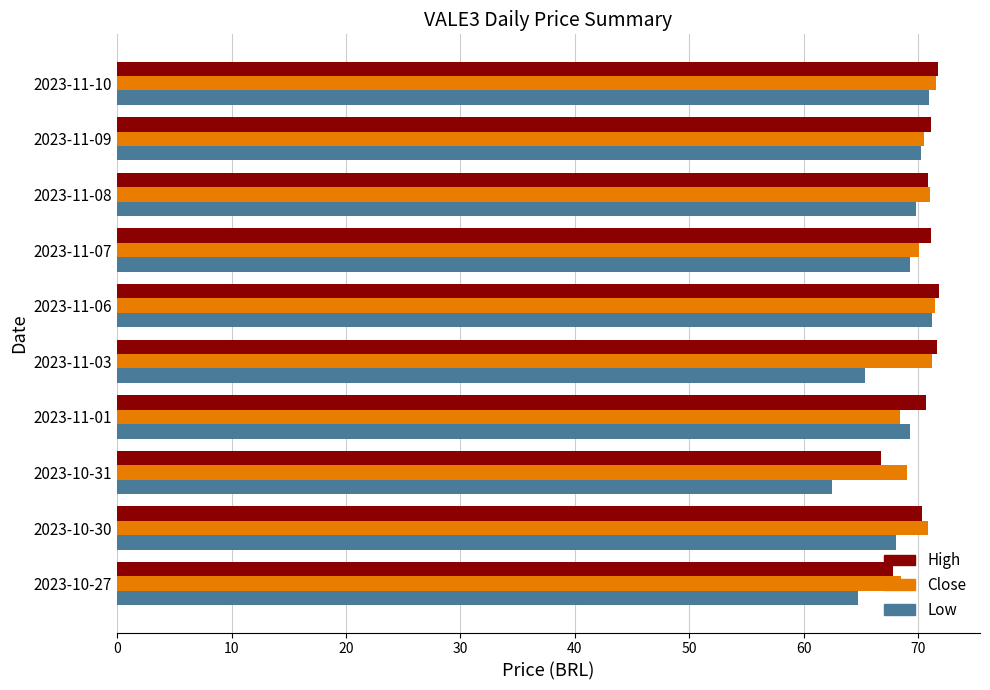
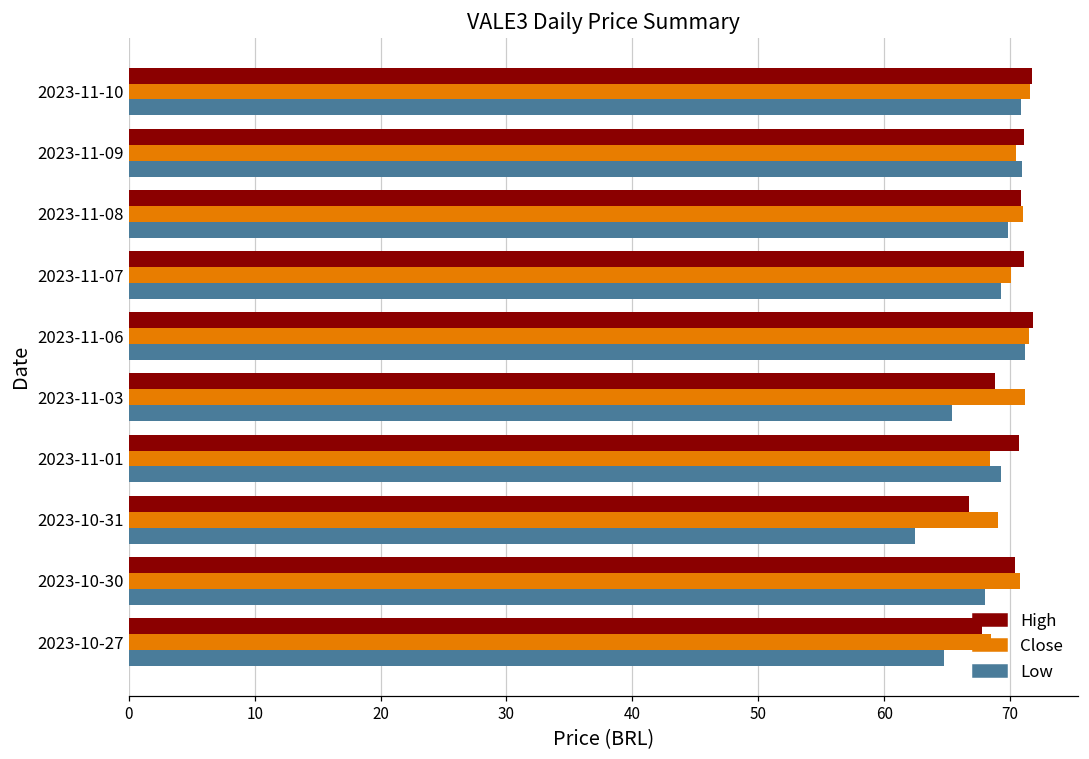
Low, 2023-11-09: 70.2 -> 70.9
High, 2023-11-03: 71.6 -> 68.8
